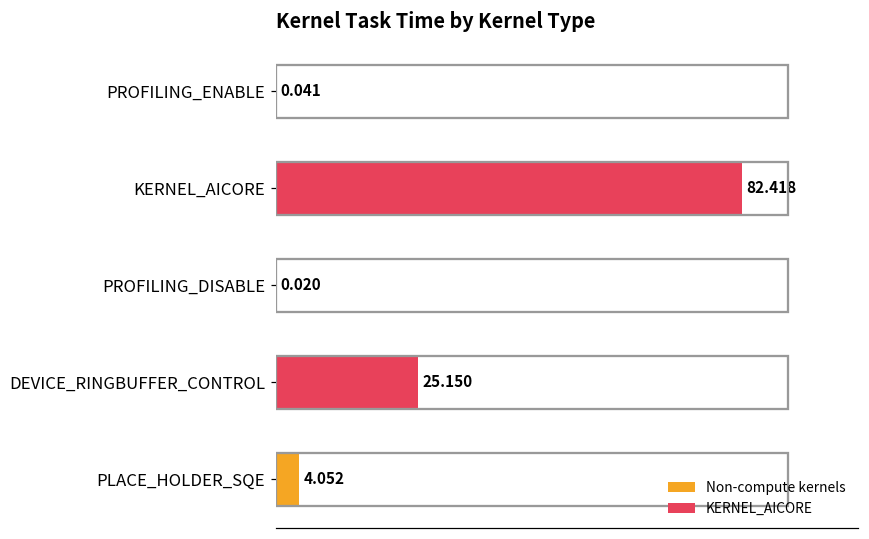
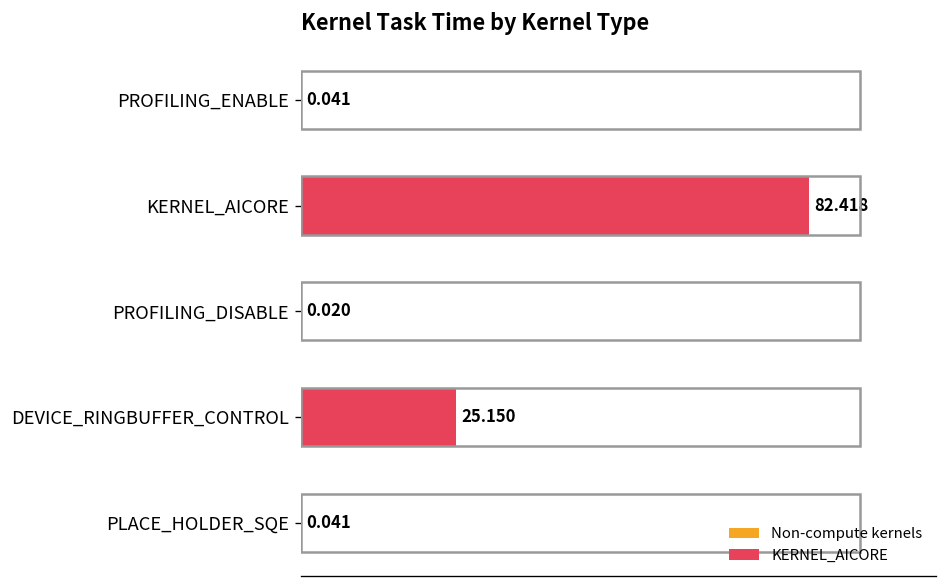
PLACE_HOLDER_SQE: 4.052 -> 0.041
